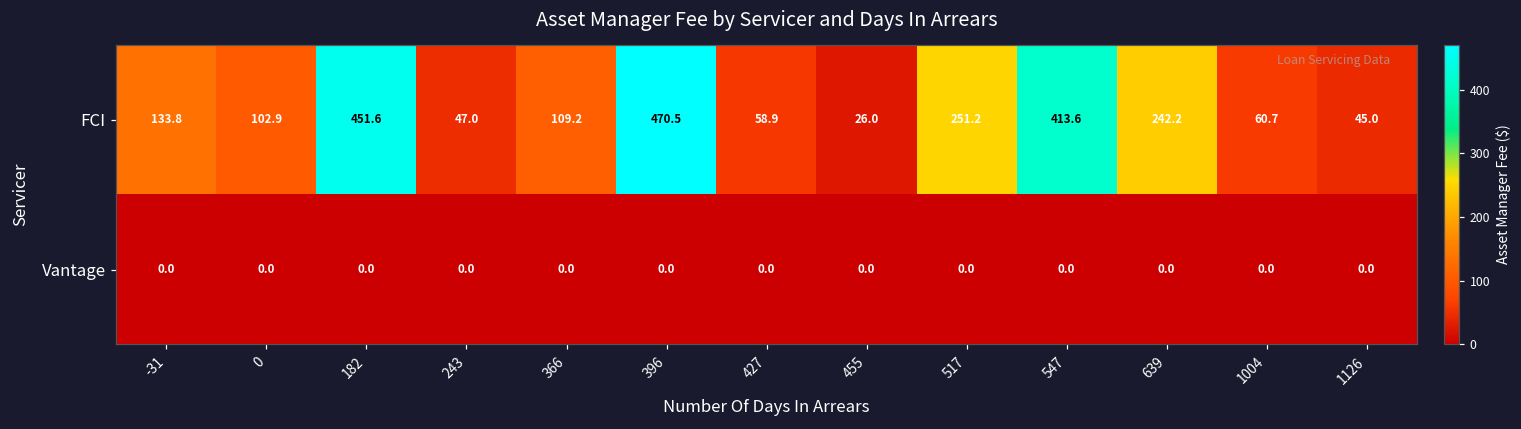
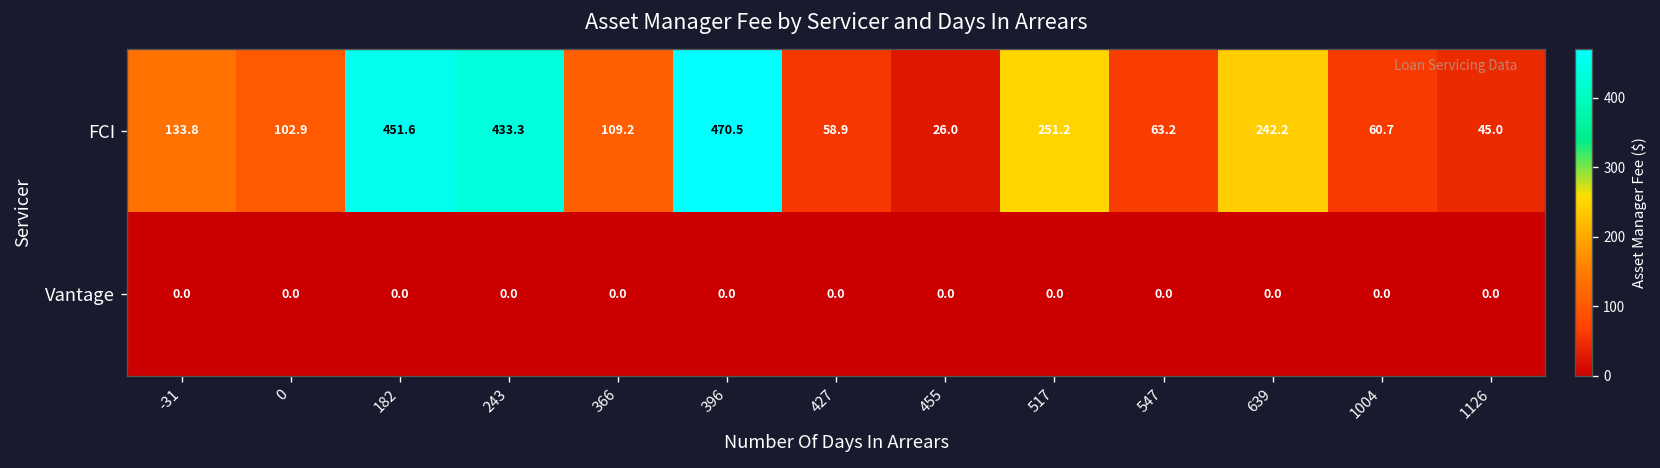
FCI, 243: 47.0 -> 433.3
FCI, 547: 413.6 -> 63.2
